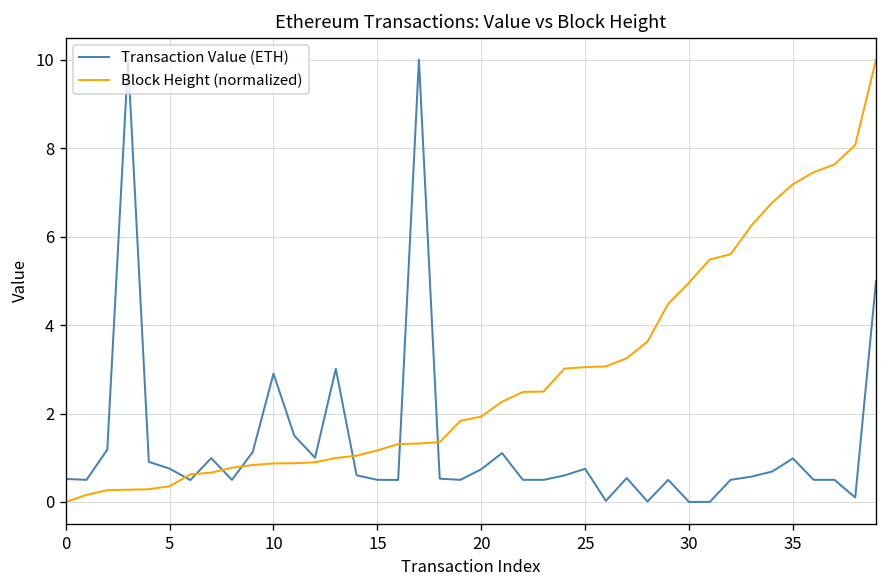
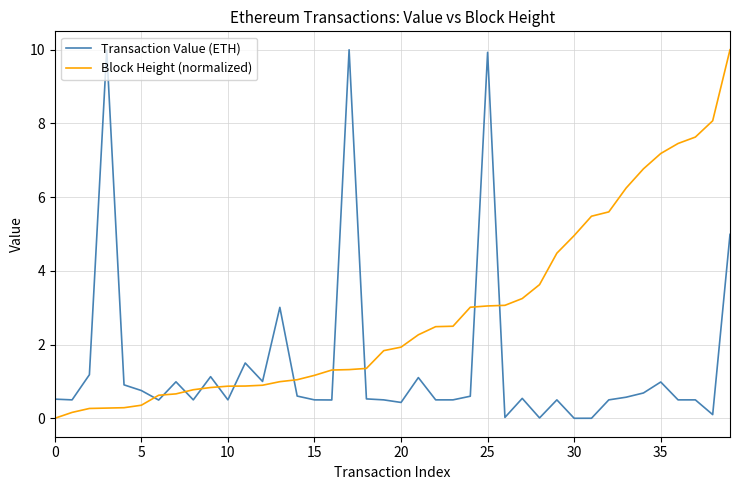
Transaction Value (ETH), 10: 2.9 -> 0.5
Transaction Value (ETH), 20: 0.7 -> 0.4
Transaction Value (ETH), 25: 0.8 -> 9.9
